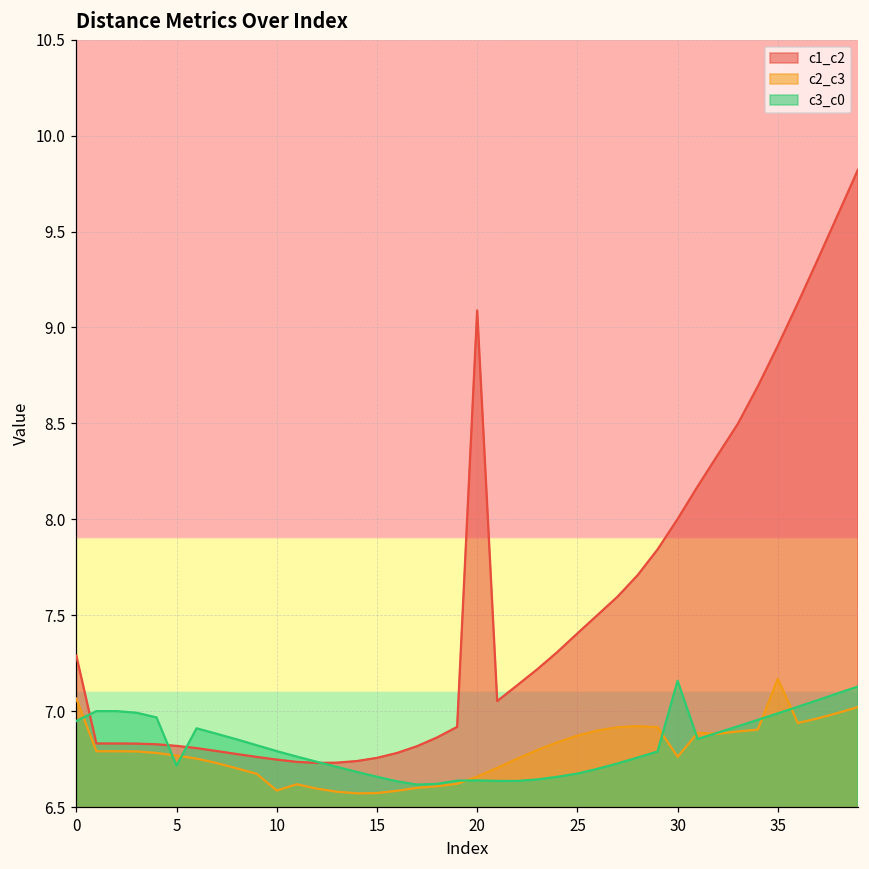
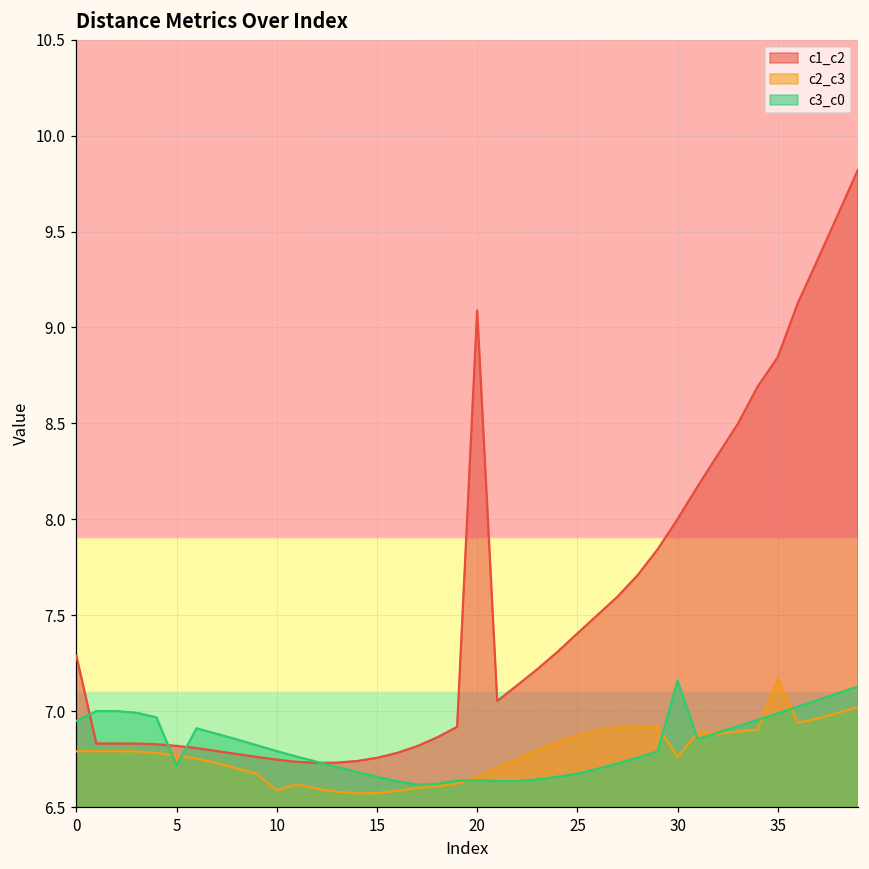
c2_c3, 0: 7.07 -> 6.79
c1_c2, 35: 8.90 -> 8.85
